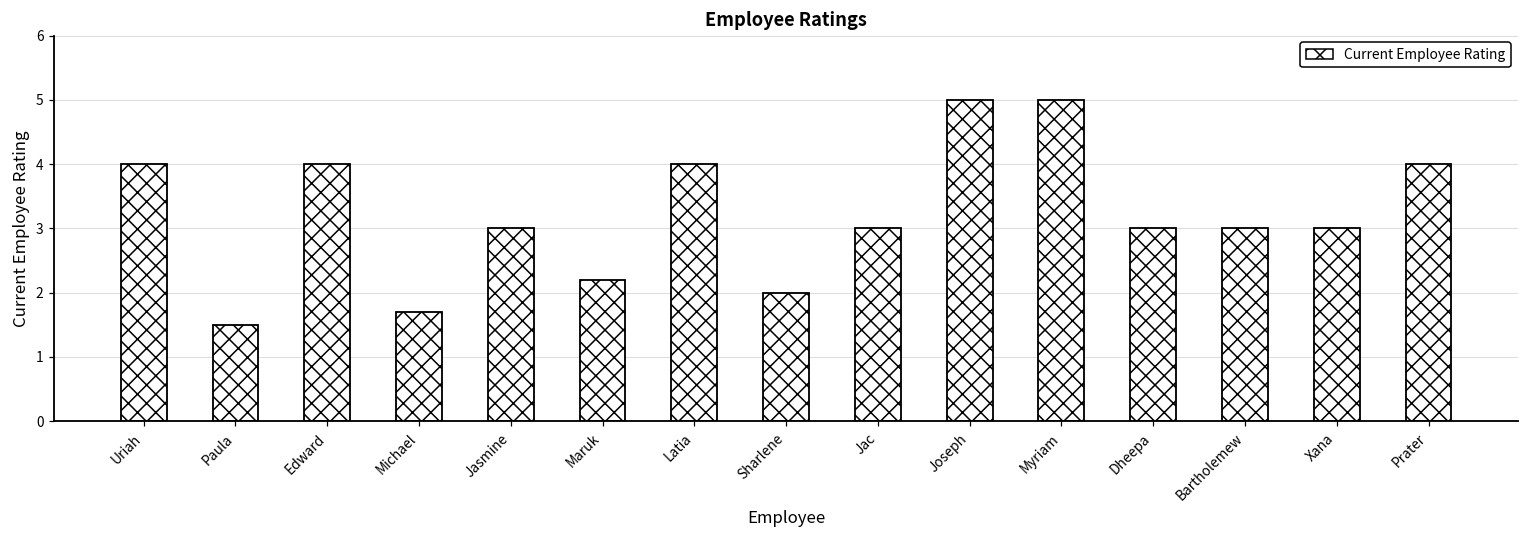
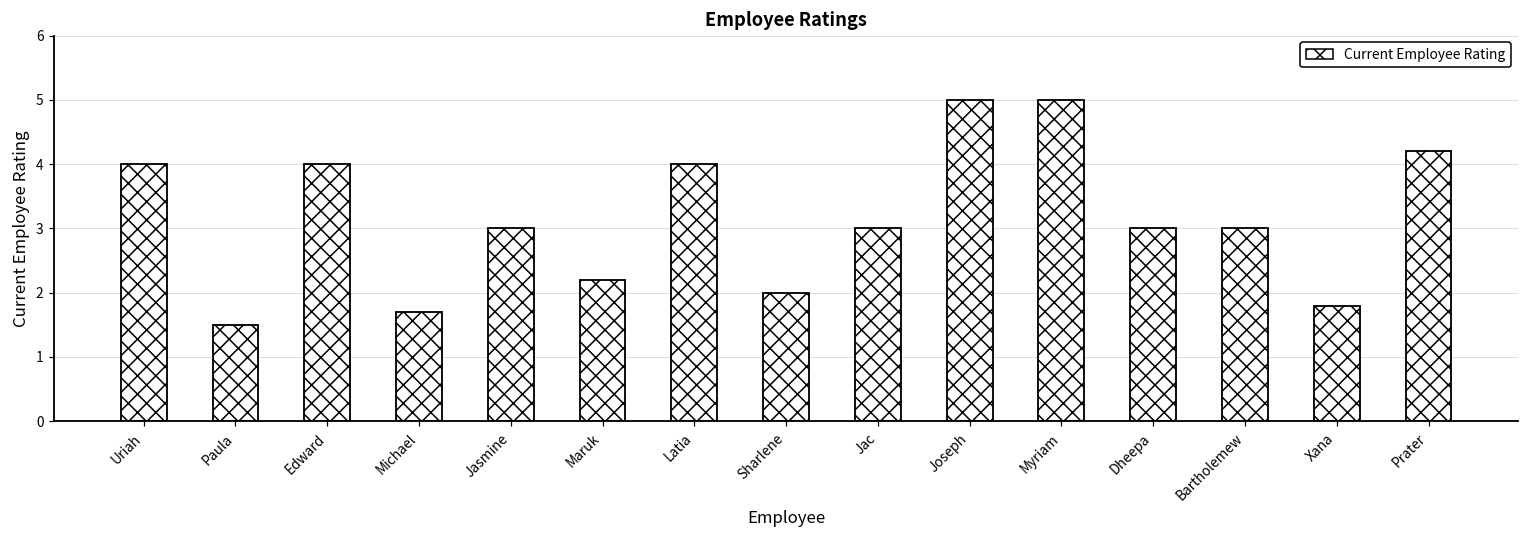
Xana: 3.0 -> 1.8
Prater: 4.0 -> 4.2
